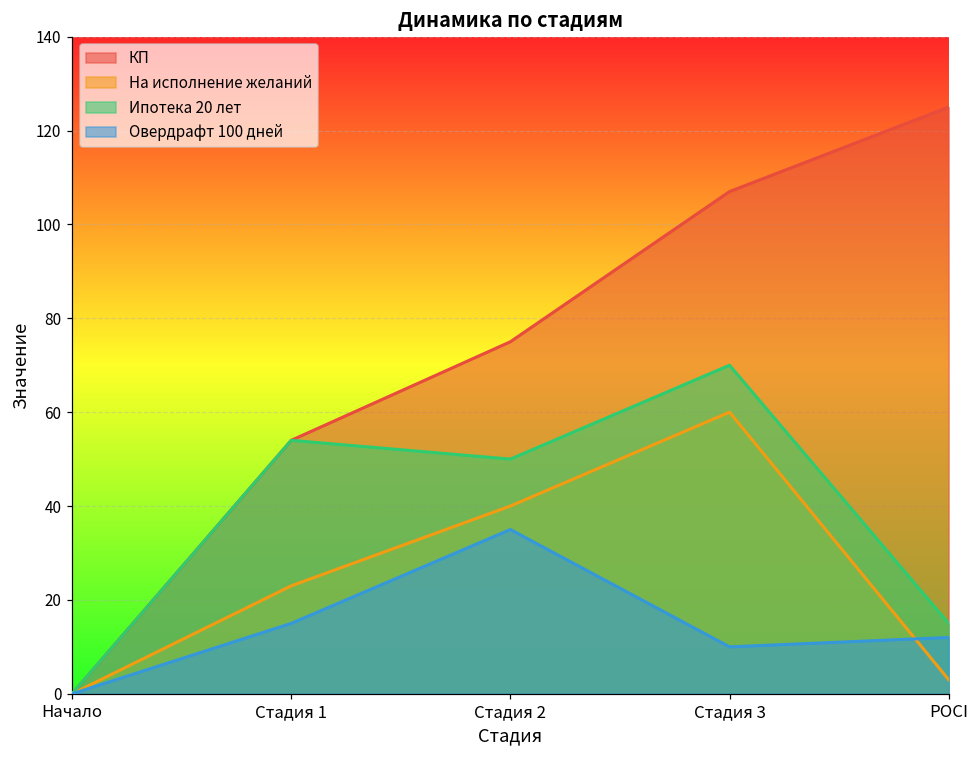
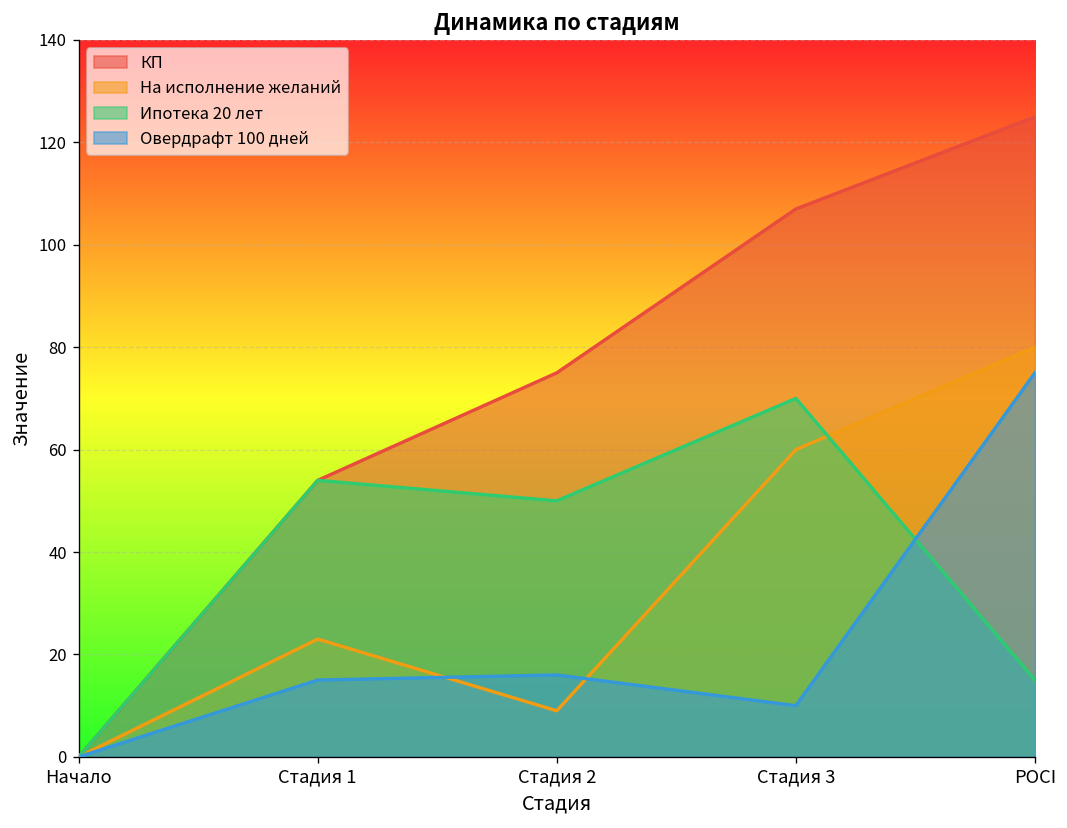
На исполнение желаний, Стадия 2: 40 -> 9
Овердрафт 100 дней, Стадия 2: 35 -> 16
На исполнение желаний, POCI: 3 -> 80
Овердрафт 100 дней, POCI: 12 -> 75
